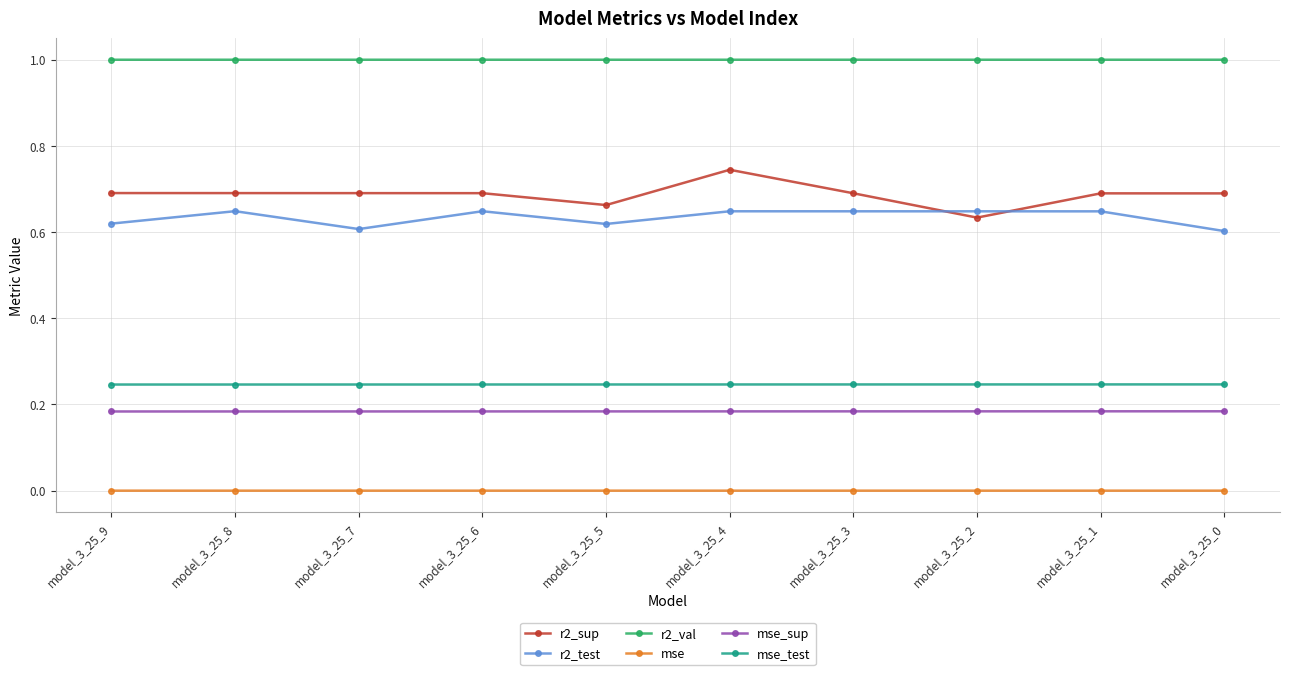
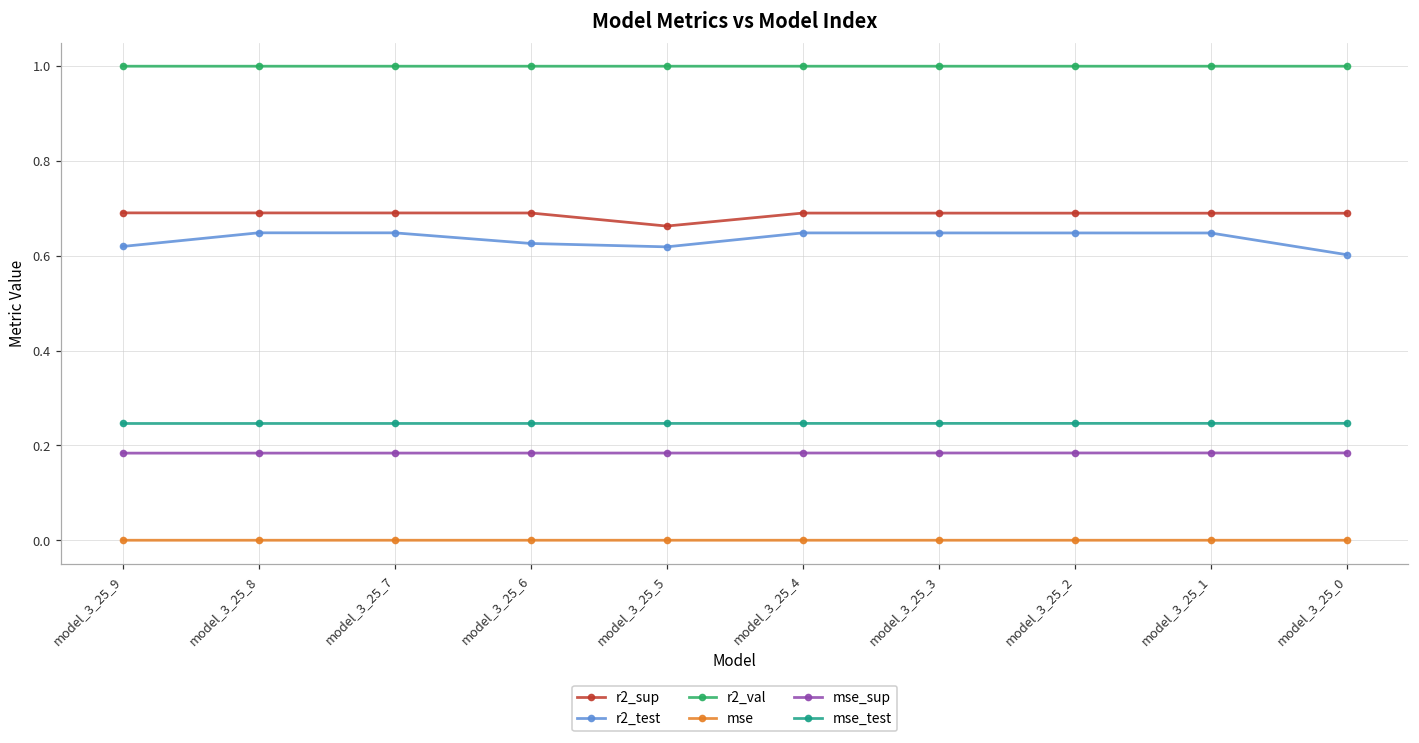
r2_test, model_3_25_7: 0.61 -> 0.65
r2_test, model_3_25_6: 0.65 -> 0.63
r2_sup, model_3_25_4: 0.74 -> 0.69
r2_sup, model_3_25_2: 0.63 -> 0.69
